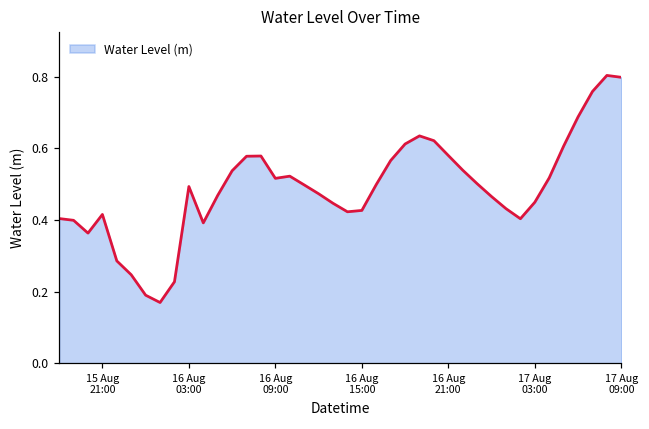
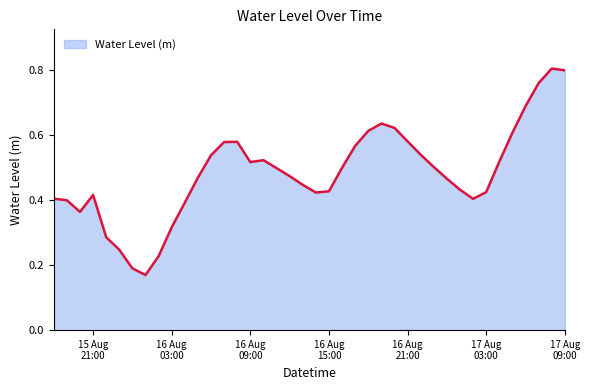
16 Aug 03:00: 0.49 -> 0.32
17 Aug 03:00: 0.45 -> 0.42
